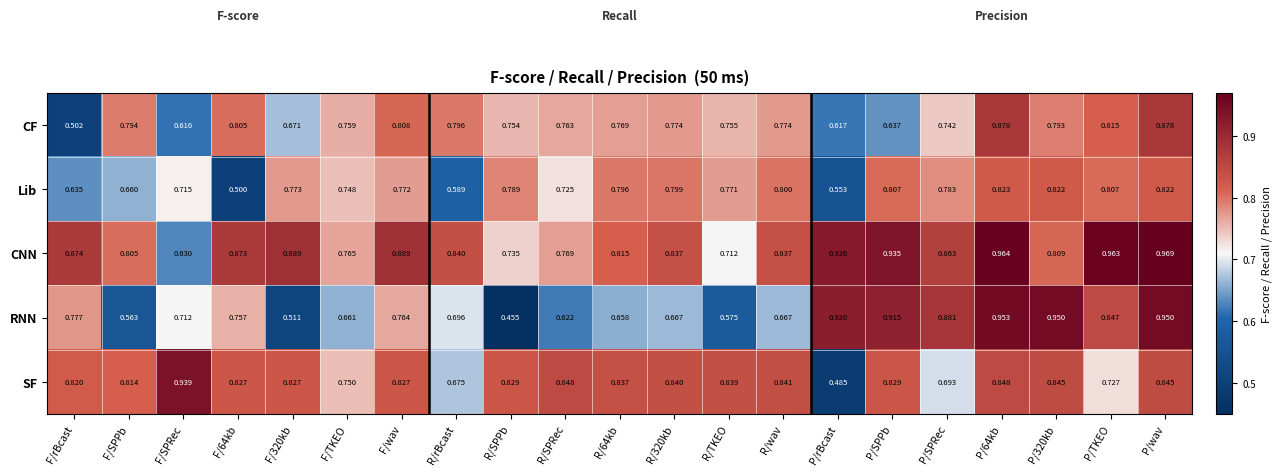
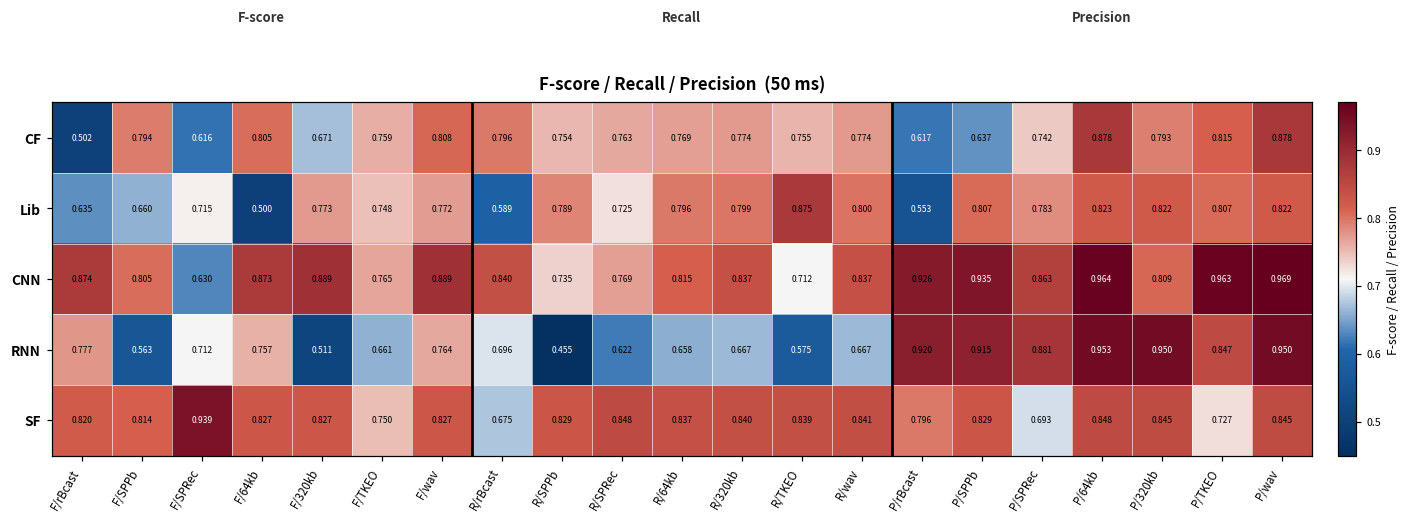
Lib, R/TKEO: 0.771 -> 0.875
SF, P/rBcast: 0.485 -> 0.796
